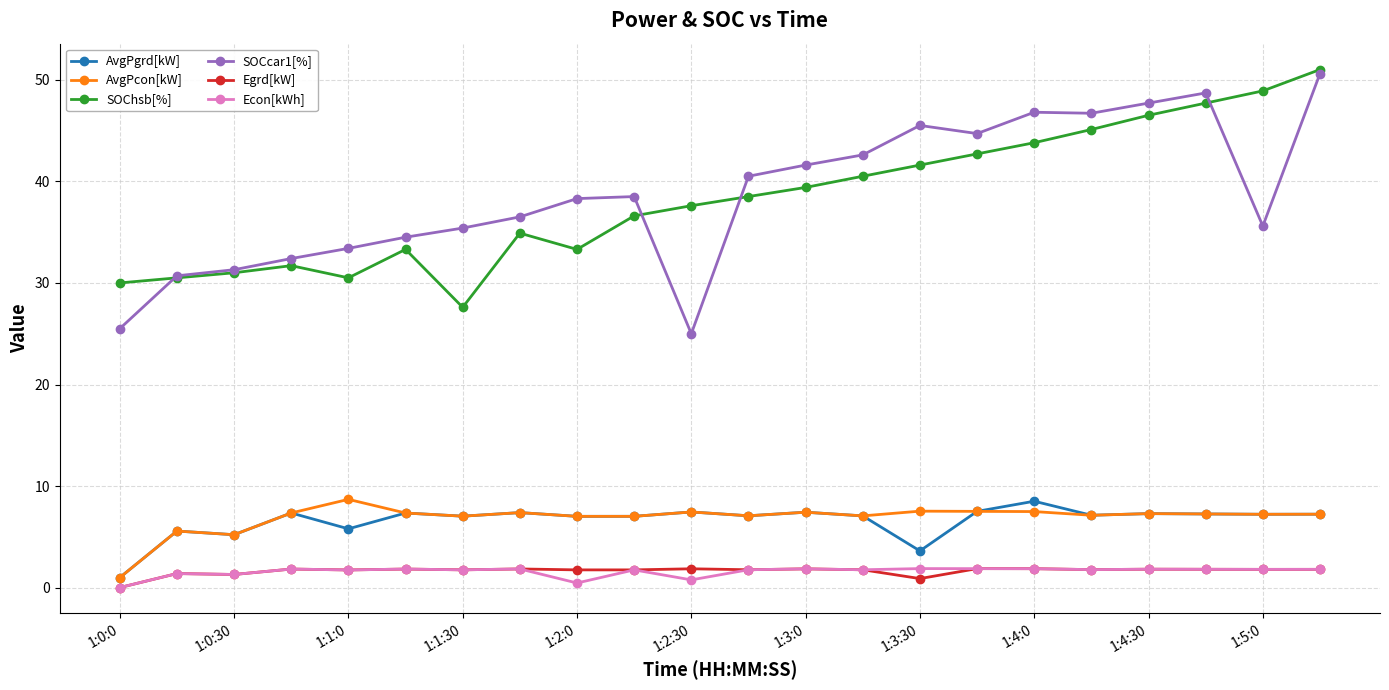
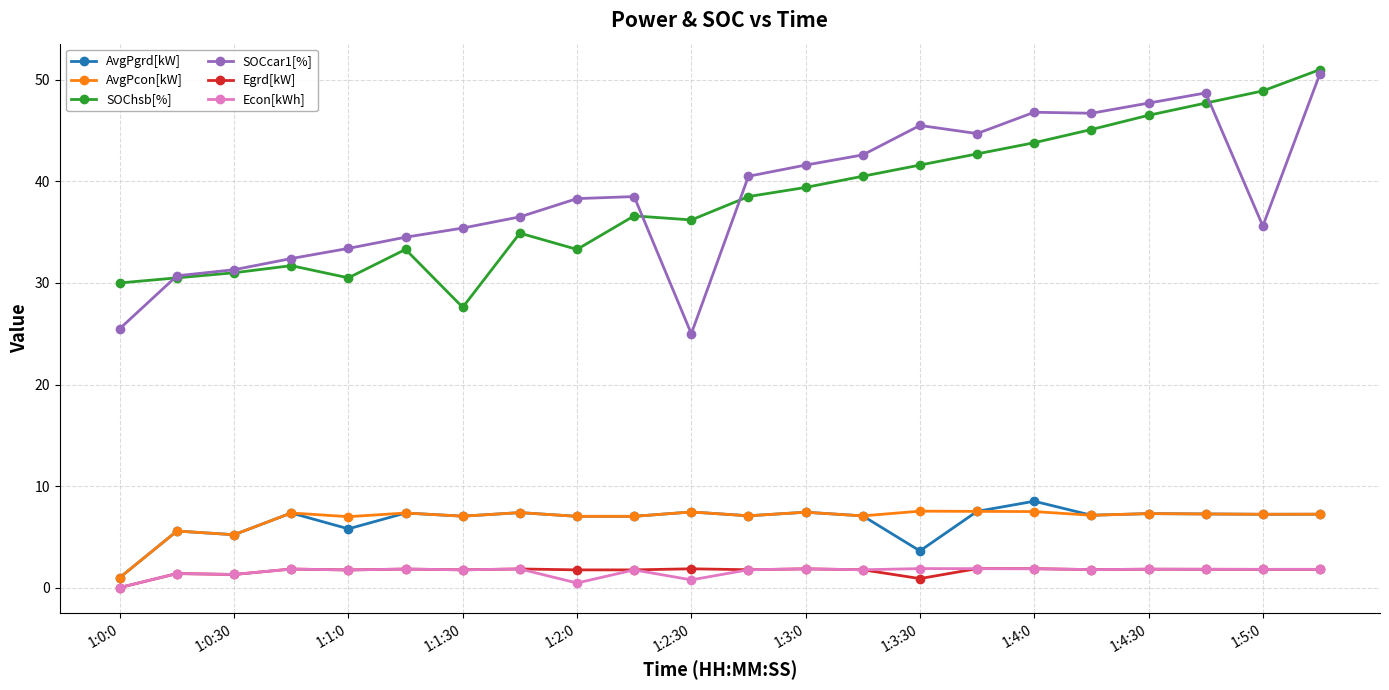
AvgPcon[kW], 1:1:0: 8.7 -> 7.0
SOChsb[%], 1:2:30: 37.6 -> 36.2
